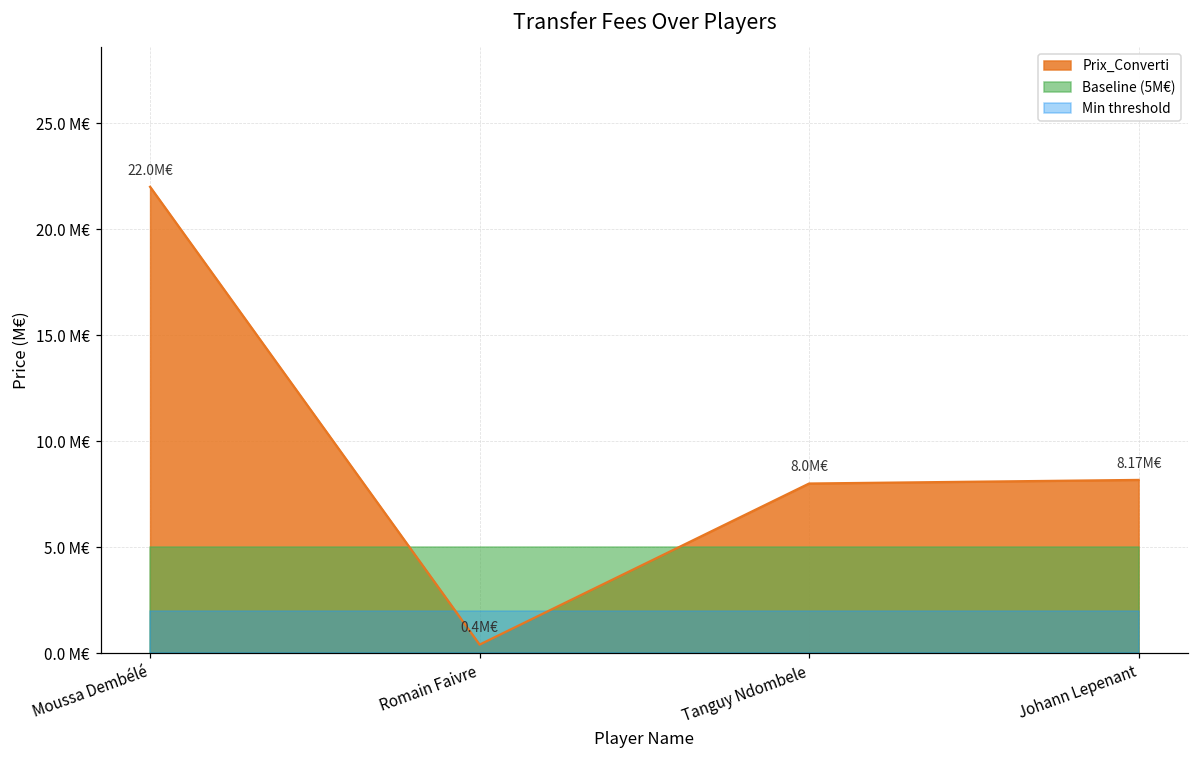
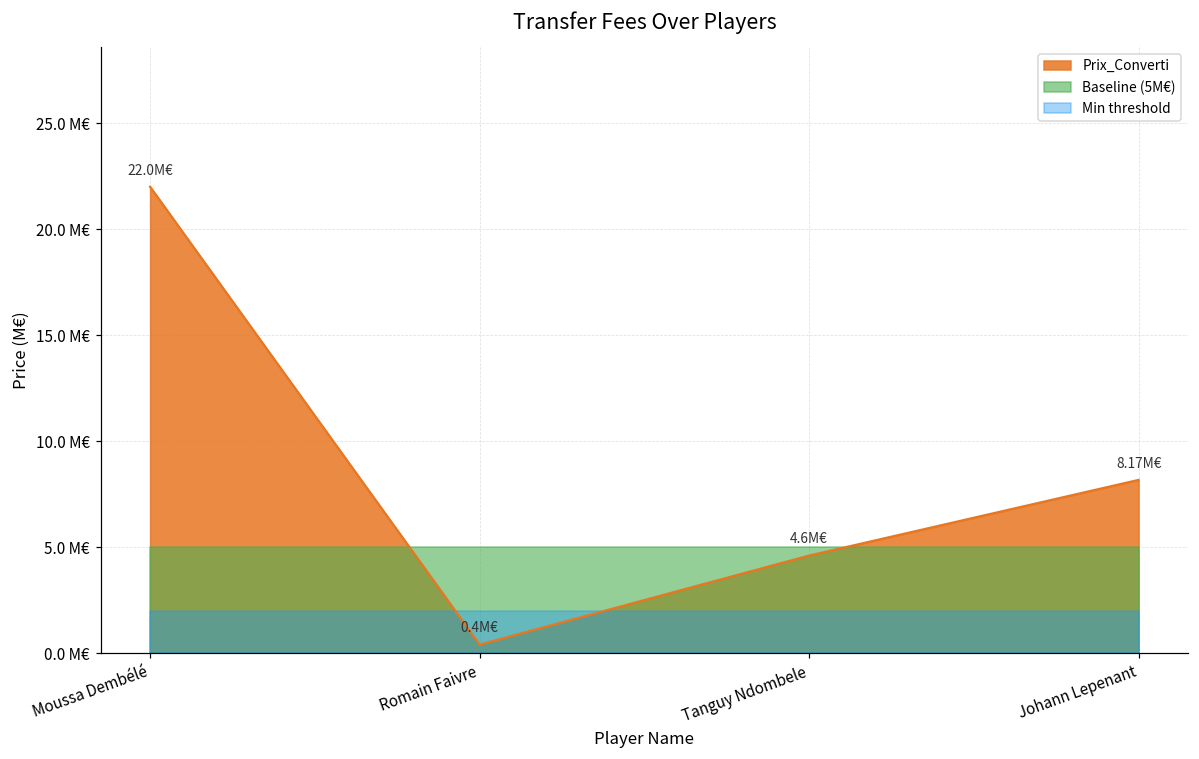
Prix_Converti, Tanguy Ndombele: 8.0M€ -> 4.6M€
